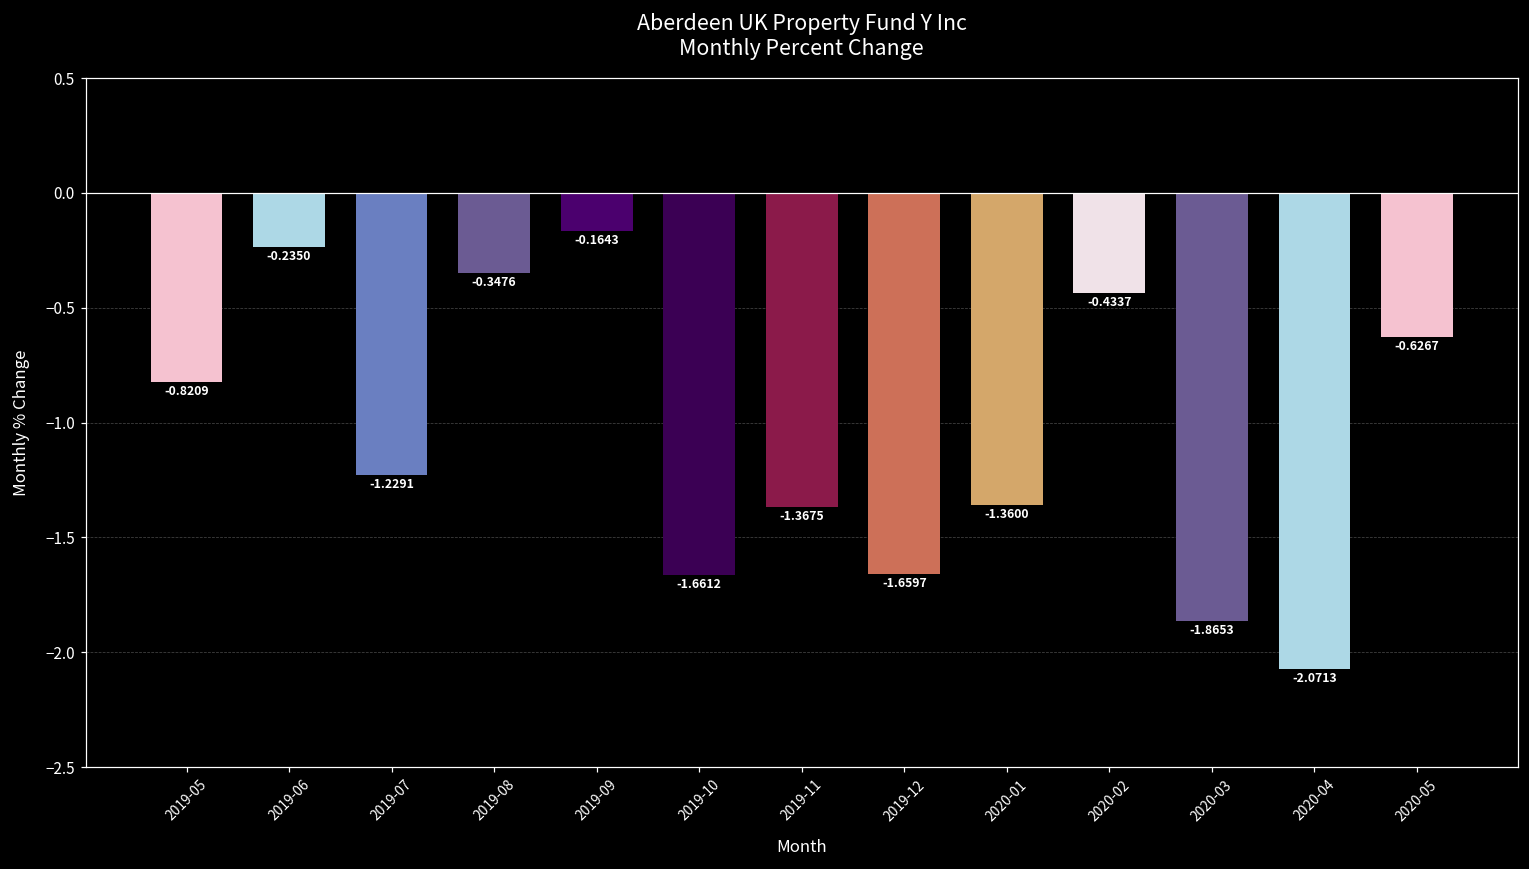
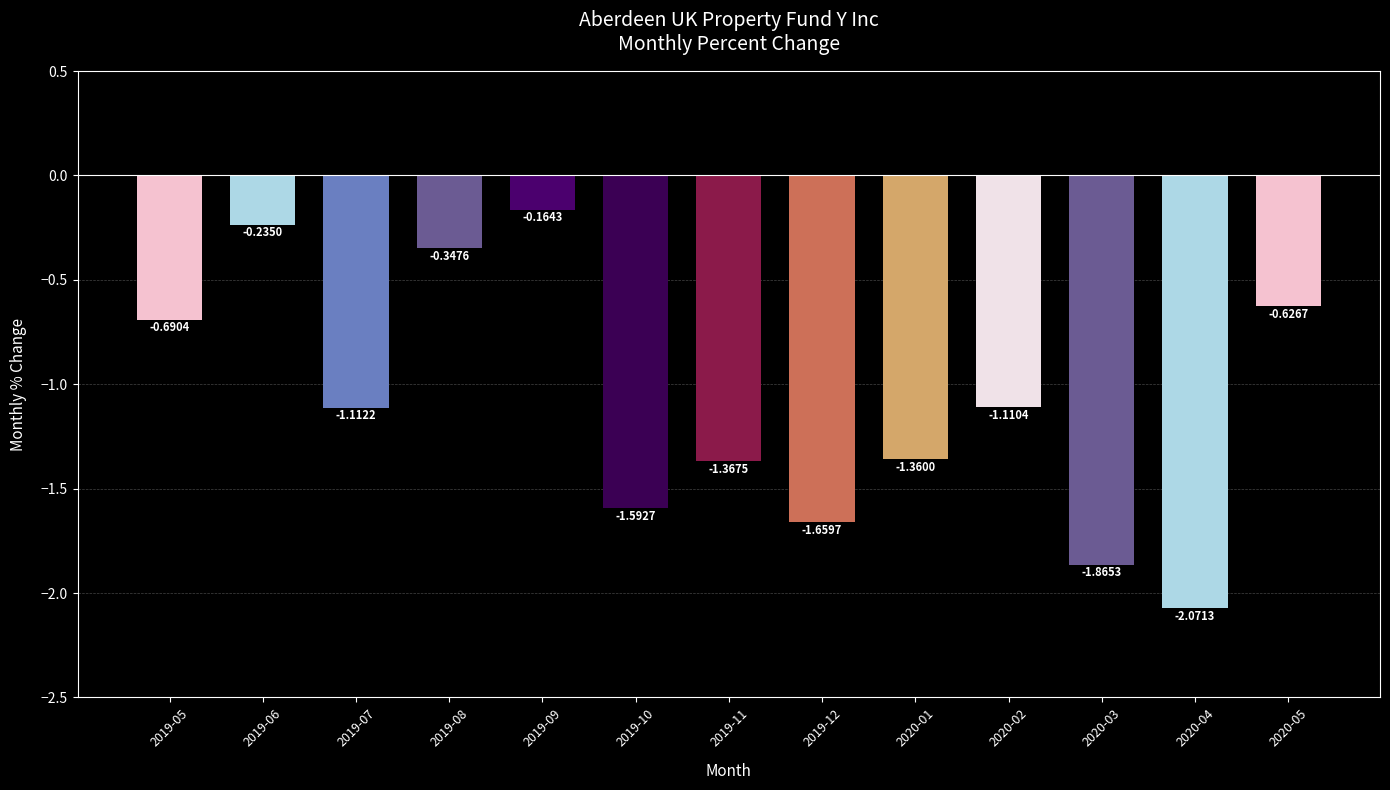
2019-05: -0.8209 -> -0.6904
2019-07: -1.2291 -> -1.1122
2019-10: -1.6612 -> -1.5927
2020-02: -0.4337 -> -1.1104
